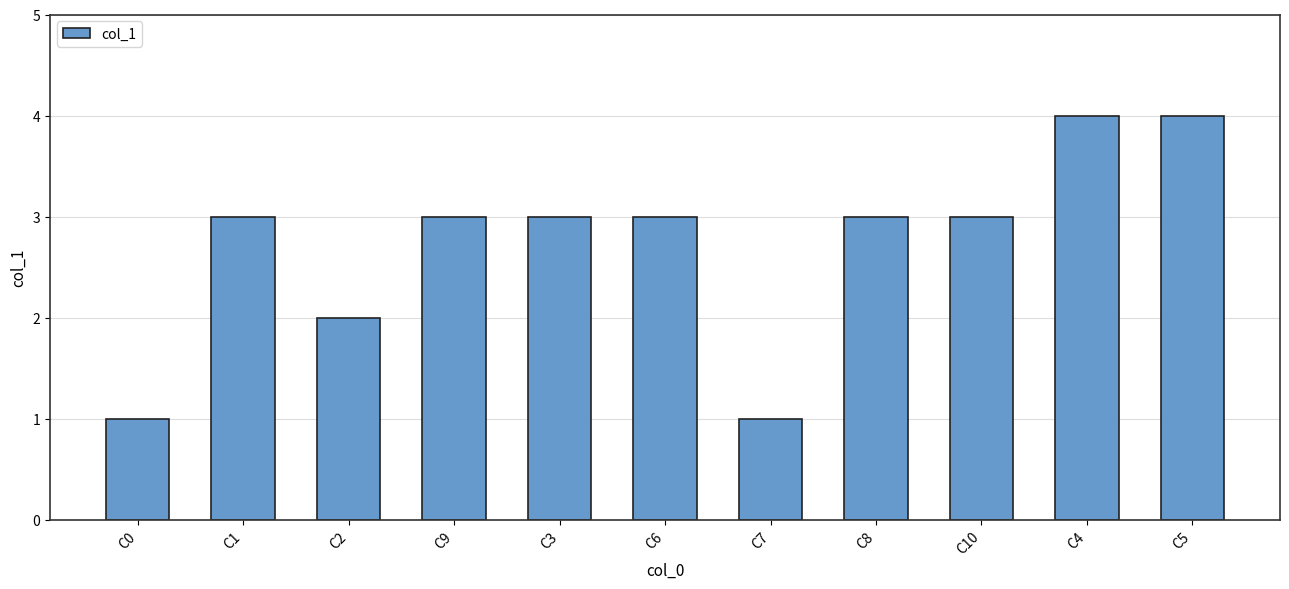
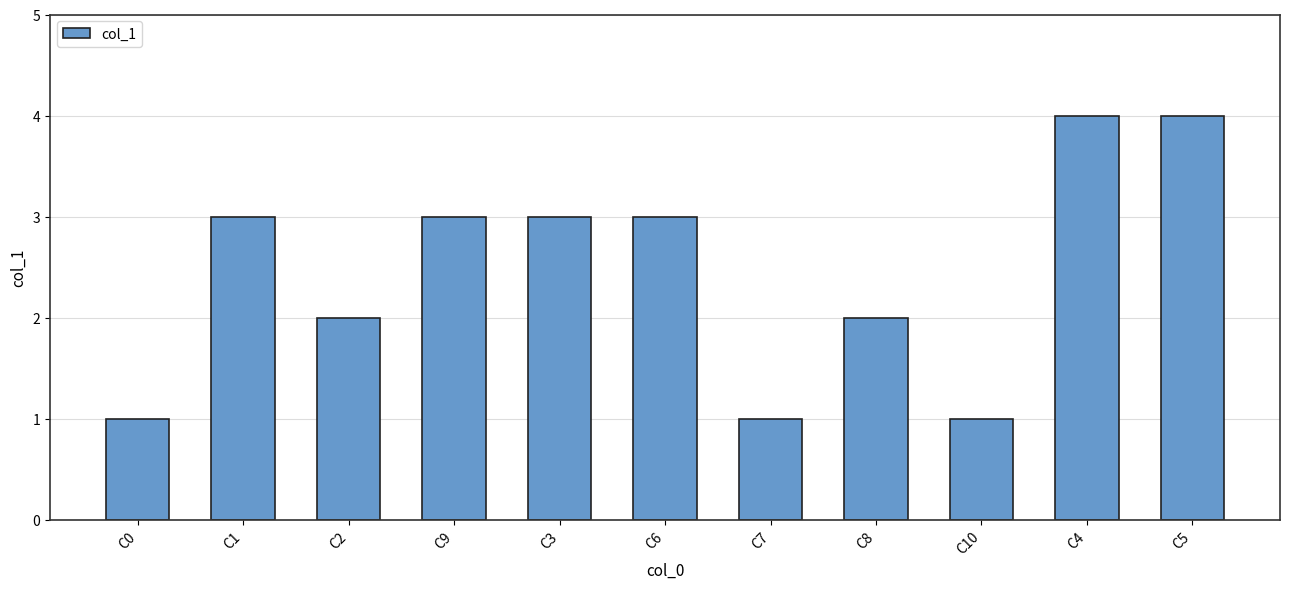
C8: 3 -> 2
C10: 3 -> 1
